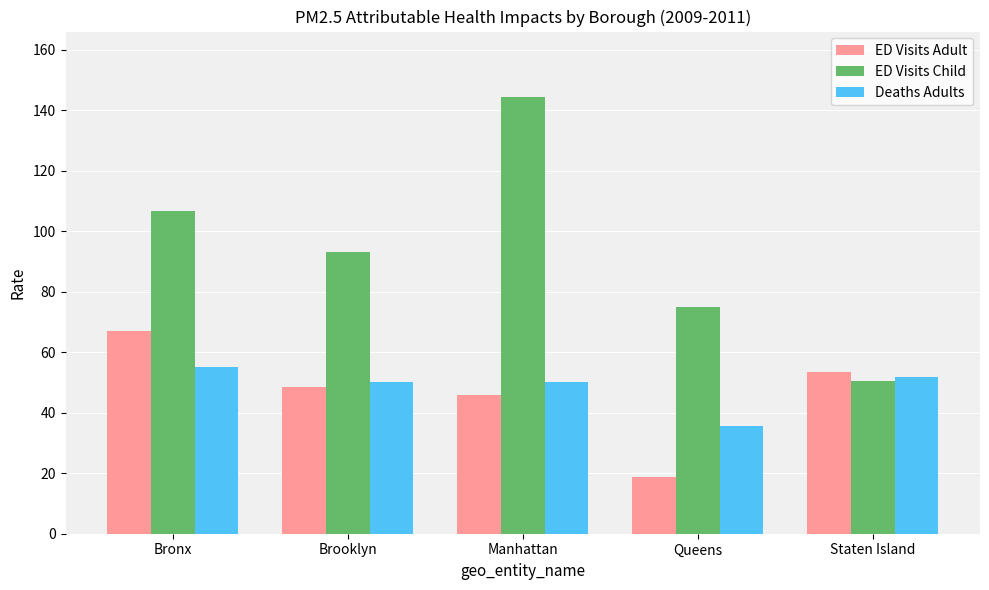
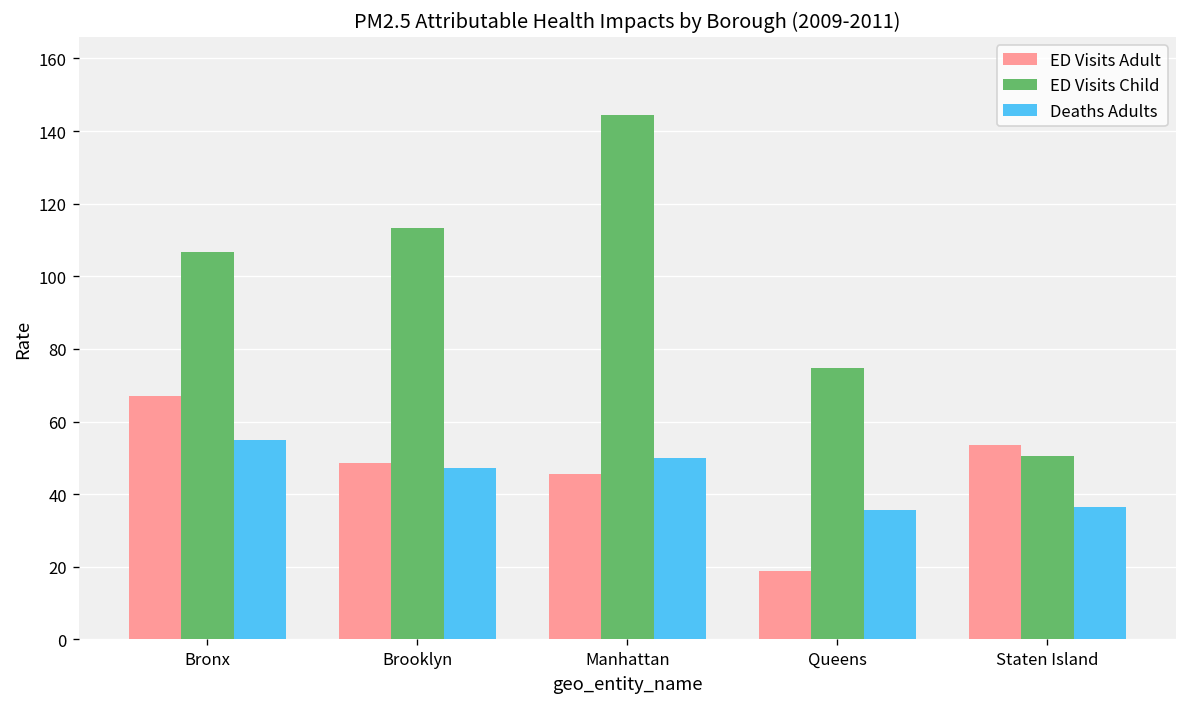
ED Visits Child, Brooklyn: 93 -> 113
Deaths Adults, Brooklyn: 50 -> 47
Deaths Adults, Staten Island: 52 -> 37
